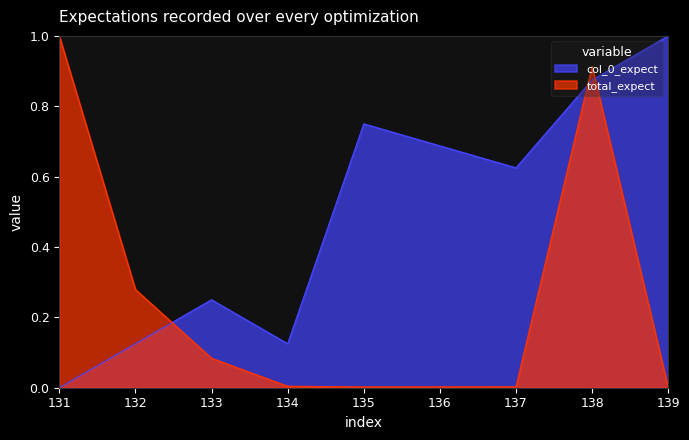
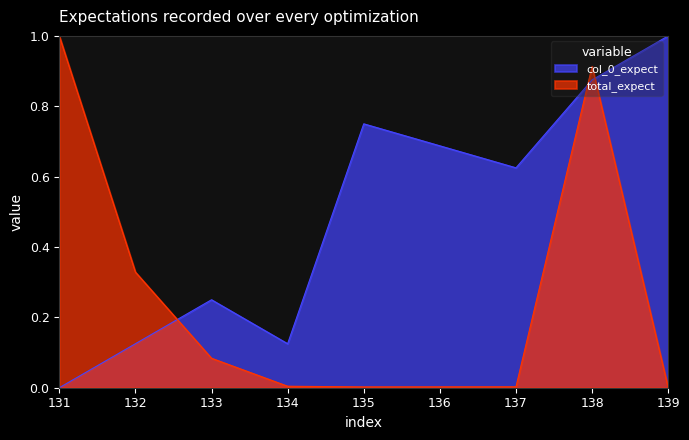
total_expect, 132: 0.28 -> 0.33
